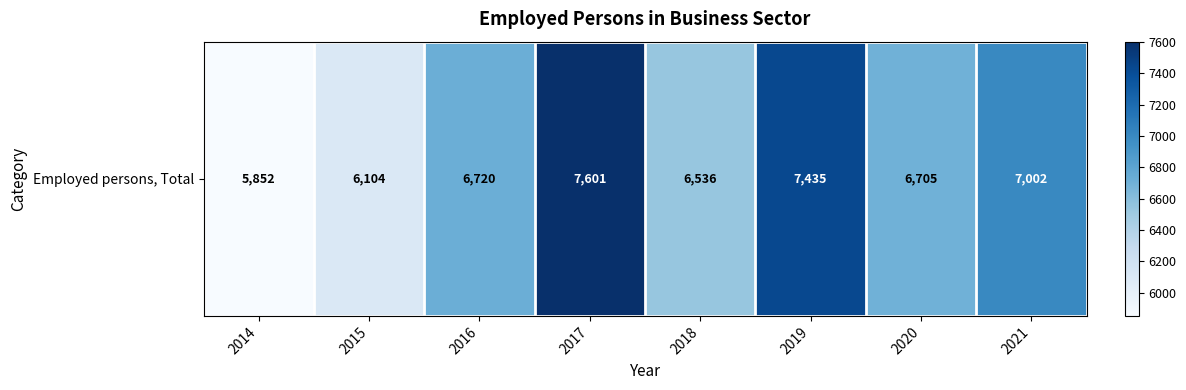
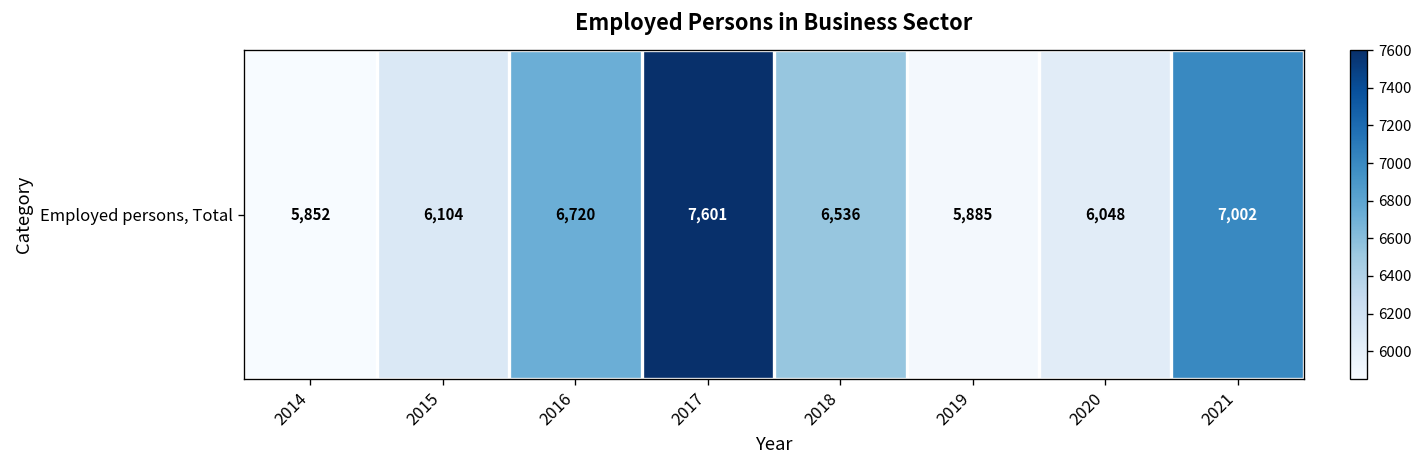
Employed persons, Total, 2019: 7,435 -> 5,885
Employed persons, Total, 2020: 6,705 -> 6,048
